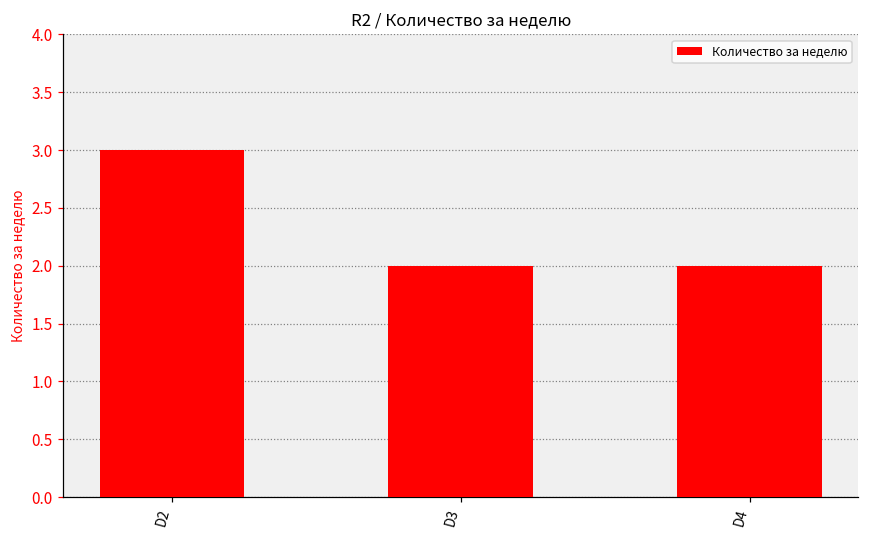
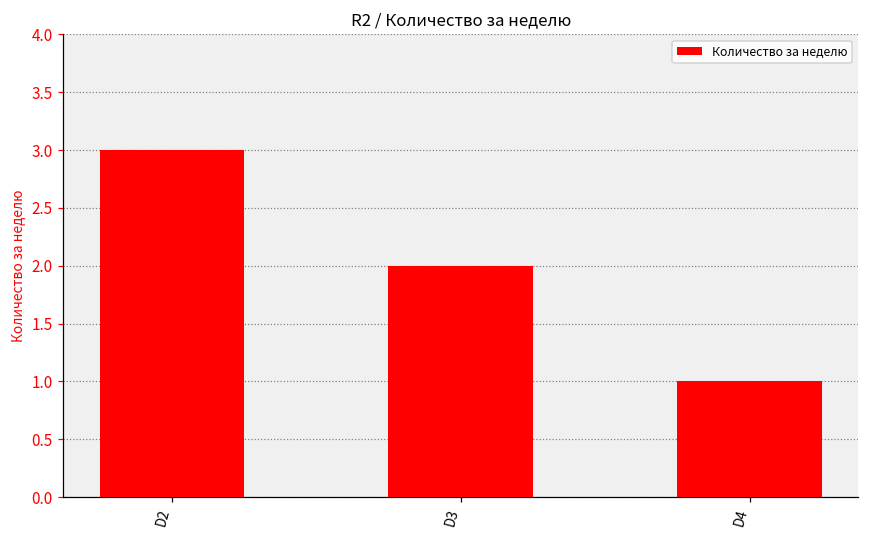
D4: 2 -> 1
